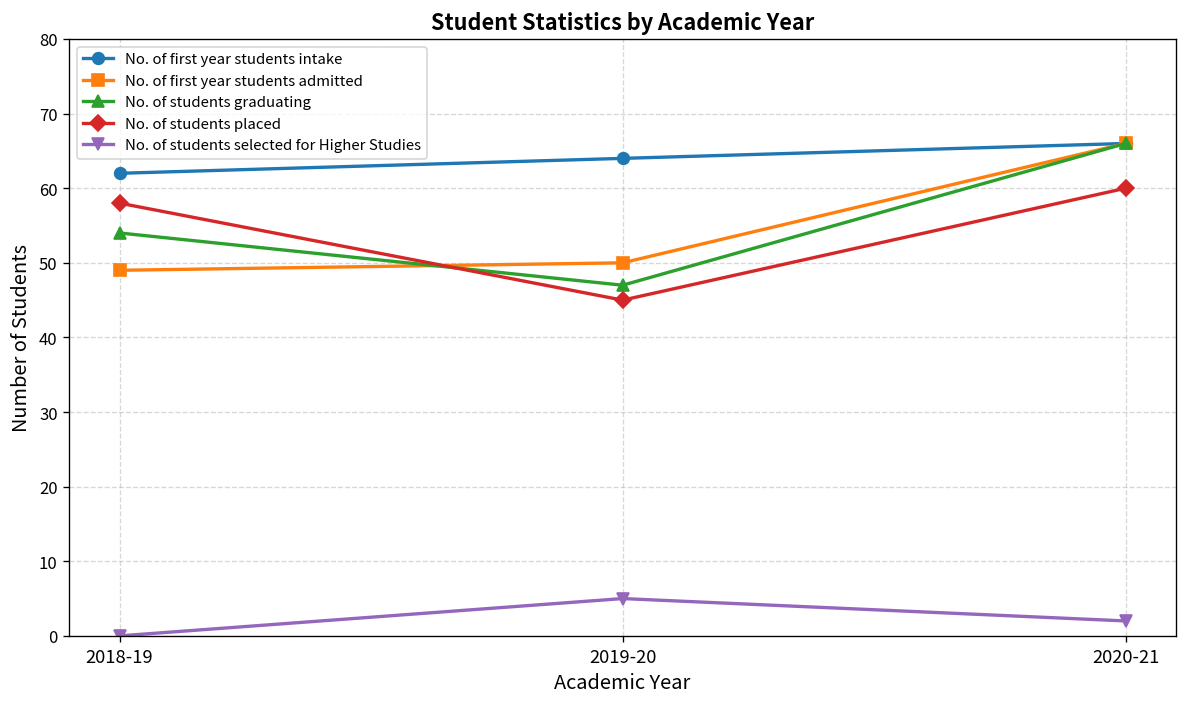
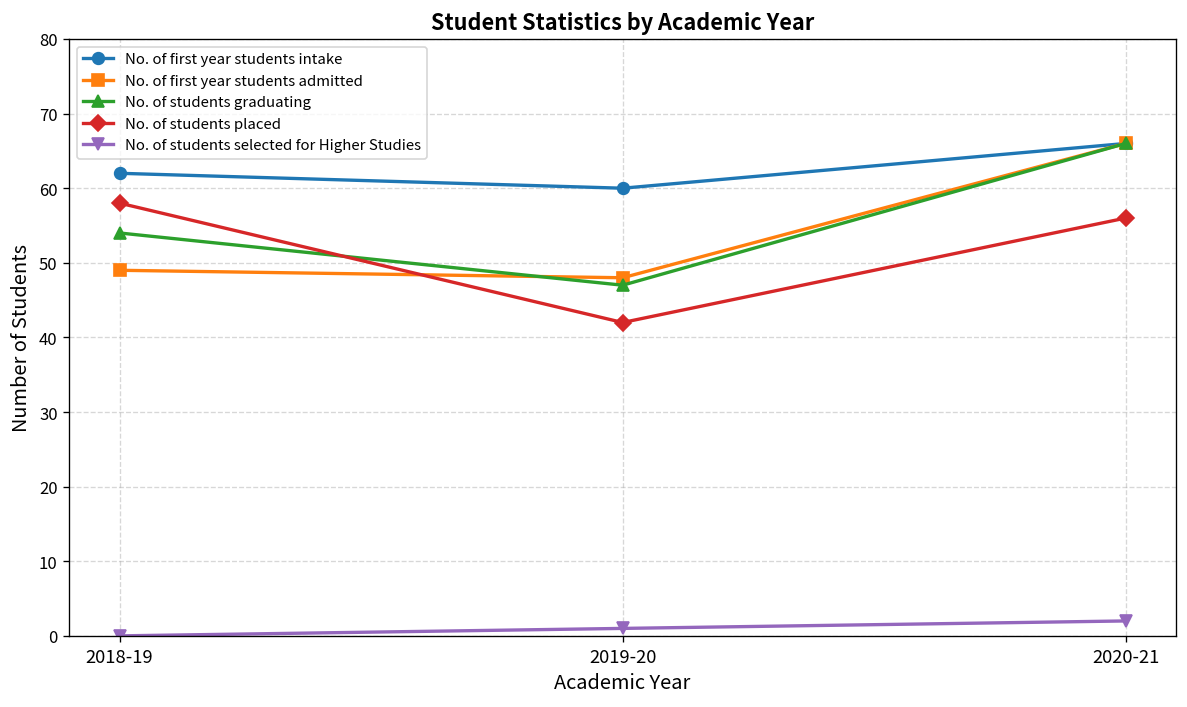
No. of first year students intake, 2019-20: 64 -> 60
No. of first year students admitted, 2019-20: 50 -> 48
No. of students placed, 2019-20: 45 -> 42
No. of students selected for Higher Studies, 2019-20: 5 -> 1
No. of students placed, 2020-21: 60 -> 56
